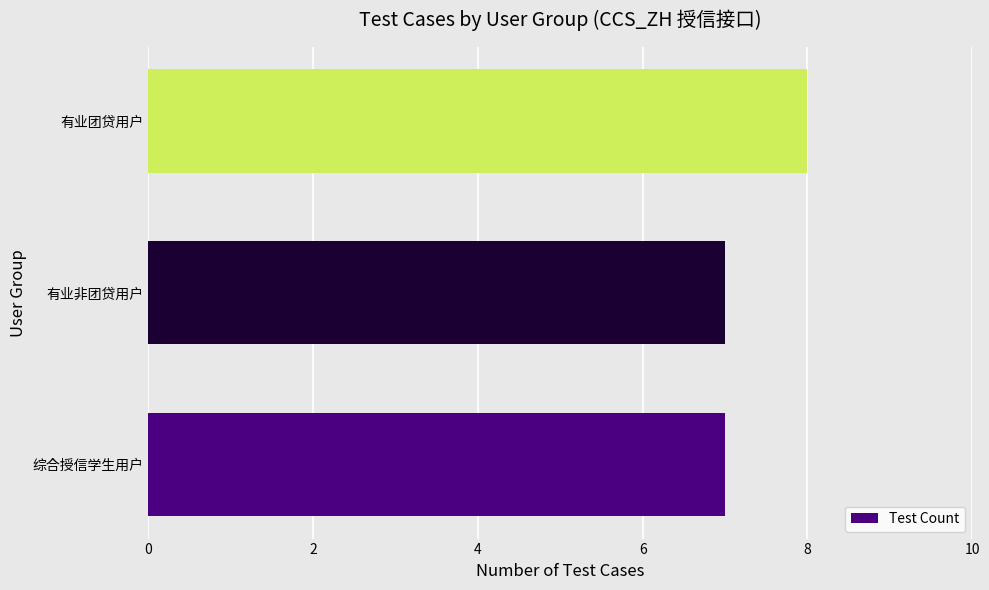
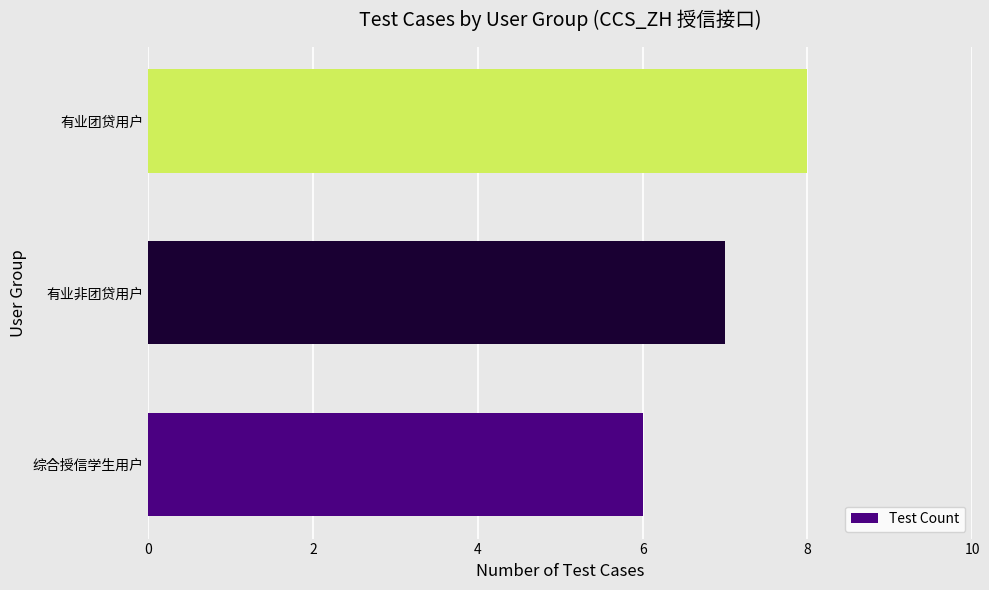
综合授信学生用户: 7 -> 6
